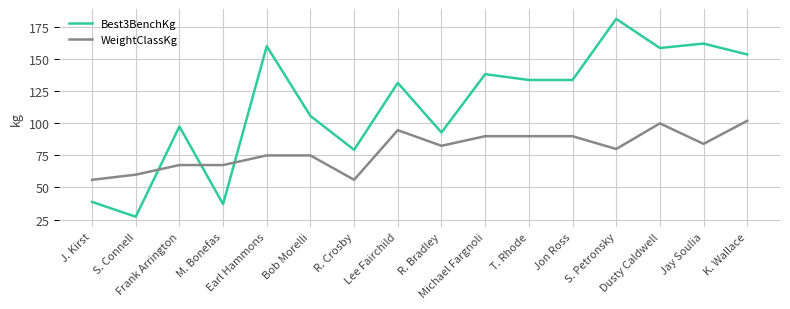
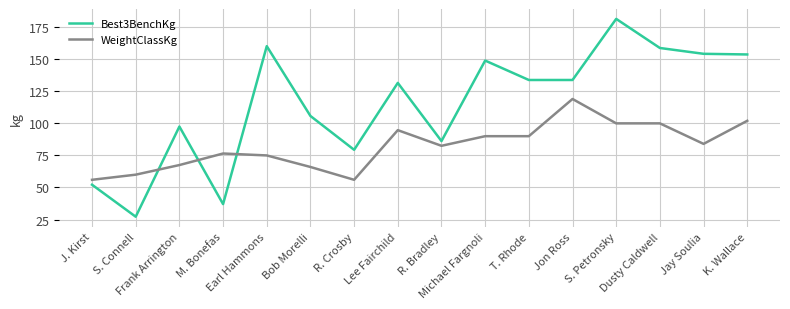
Best3BenchKg, J. Kirst: 39 -> 52
WeightClassKg, M. Bonefas: 68 -> 77
WeightClassKg, Bob Morelli: 75 -> 66
Best3BenchKg, R. Bradley: 93 -> 86
Best3BenchKg, Michael Fargnoli: 138 -> 149
WeightClassKg, Jon Ross: 90 -> 119
WeightClassKg, S. Petronsky: 80 -> 100
Best3BenchKg, Jay Soulia: 162 -> 154
